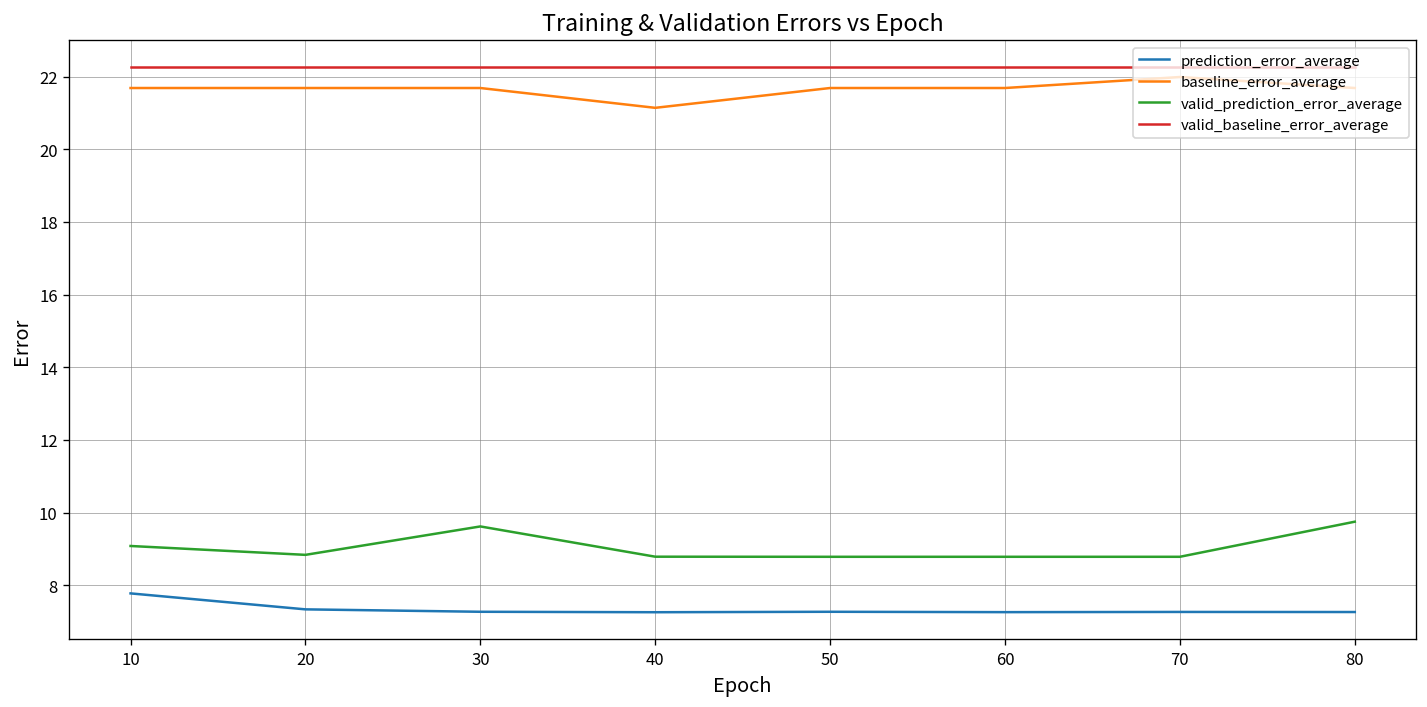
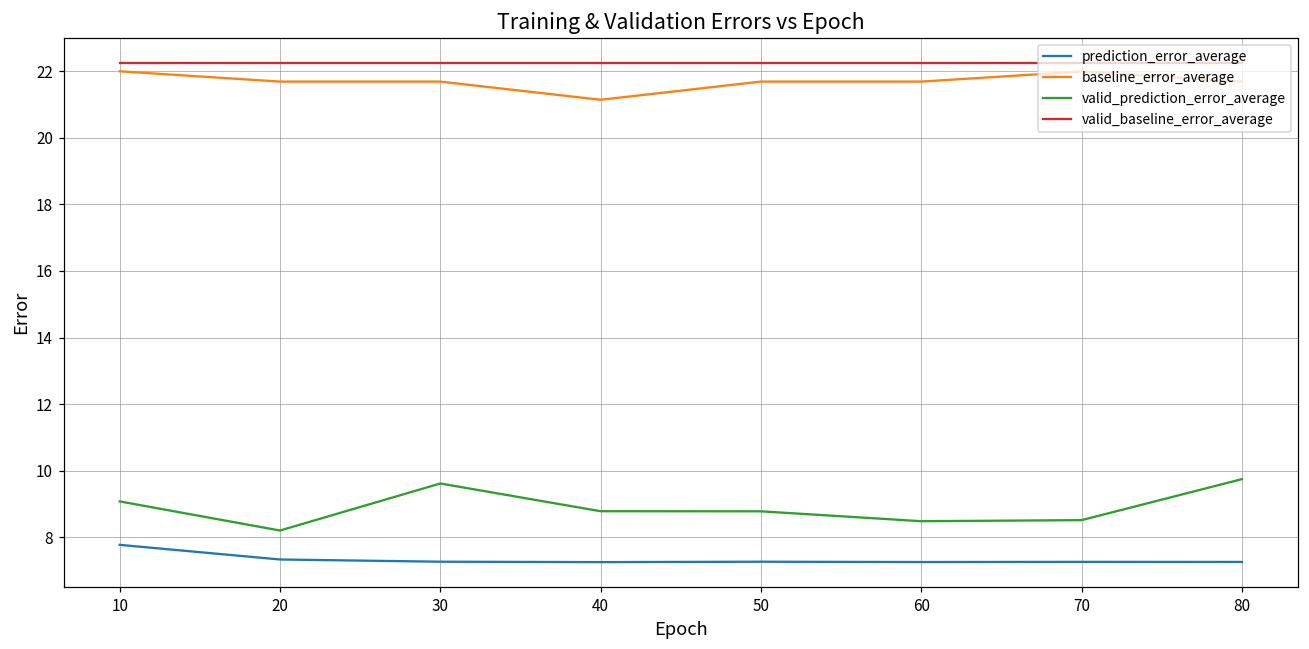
baseline_error_average, 10: 21.7 -> 22.0
valid_prediction_error_average, 20: 8.8 -> 8.2
valid_prediction_error_average, 60: 8.8 -> 8.5
valid_prediction_error_average, 70: 8.8 -> 8.5
